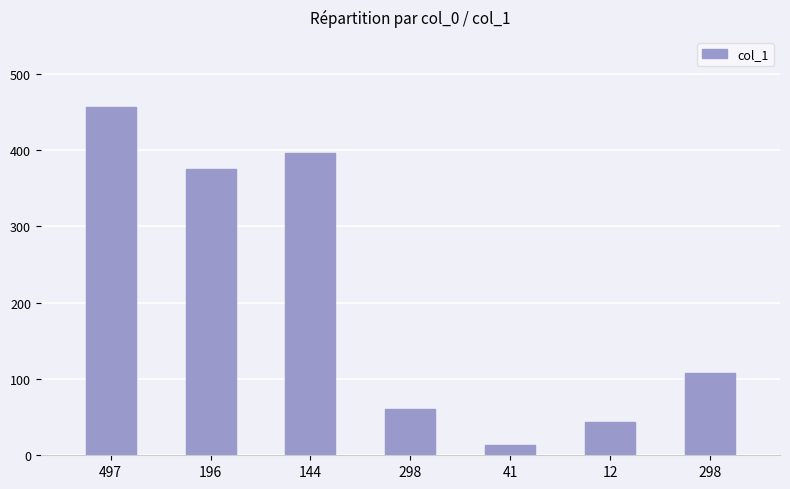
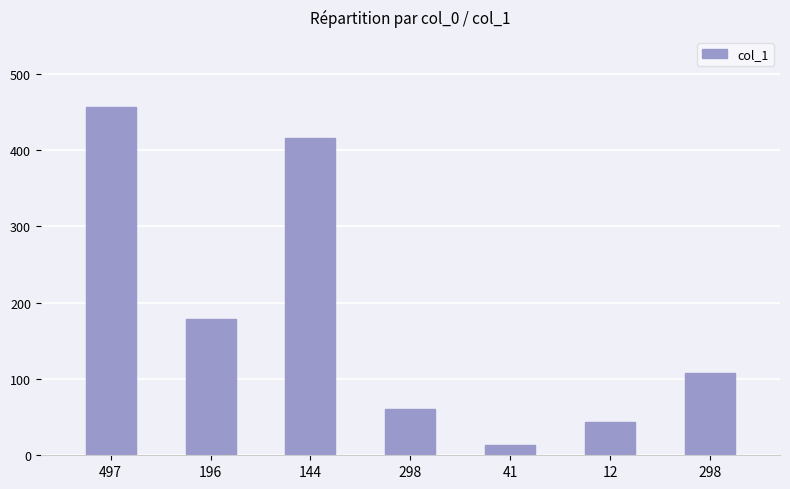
196: 380 -> 180
144: 400 -> 420
